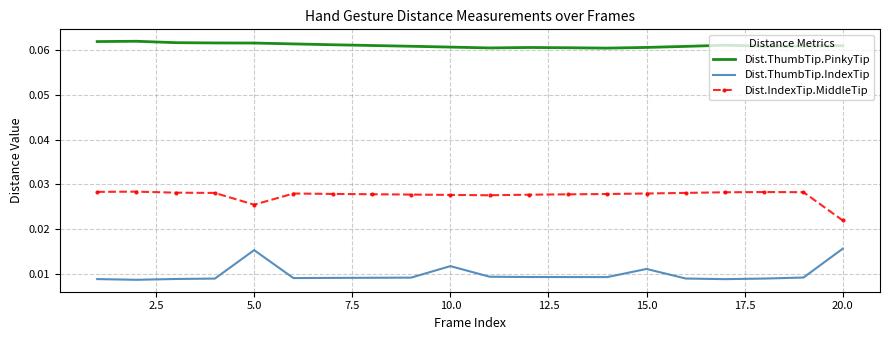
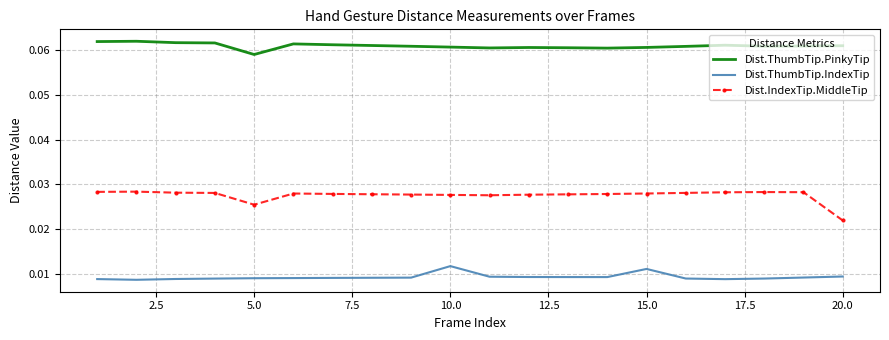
Dist.ThumbTip.PinkyTip, 5.0: 0.062 -> 0.059
Dist.ThumbTip.IndexTip, 5.0: 0.015 -> 0.009
Dist.ThumbTip.IndexTip, 20.0: 0.016 -> 0.009
